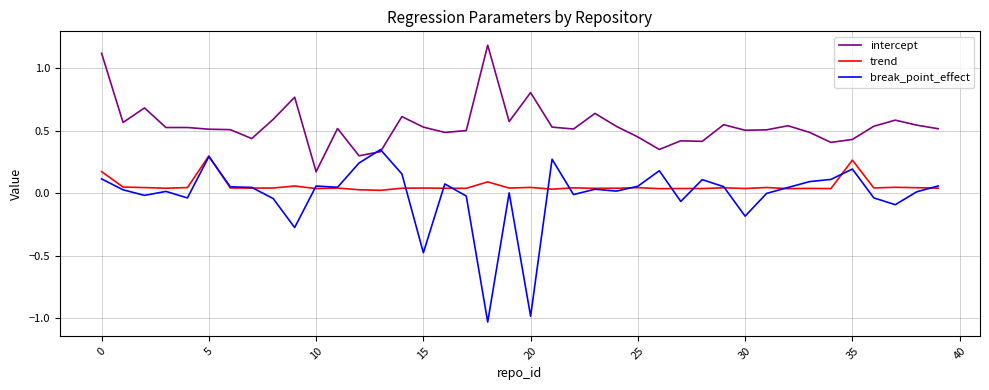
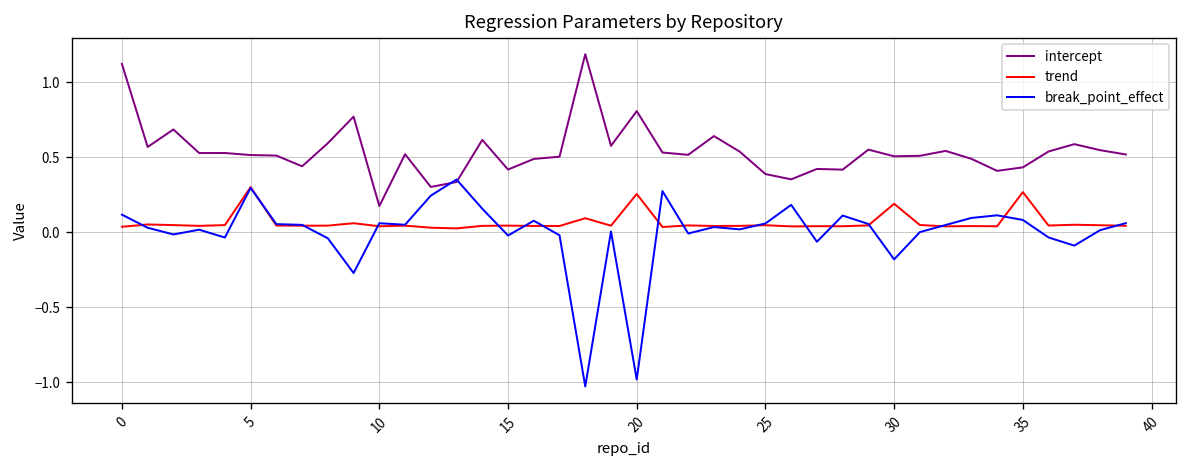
trend, 0: 0.17 -> 0.04
intercept, 15: 0.53 -> 0.42
break_point_effect, 15: -0.47 -> -0.02
trend, 20: 0.05 -> 0.25
intercept, 25: 0.45 -> 0.39
trend, 30: 0.04 -> 0.19
break_point_effect, 35: 0.20 -> 0.08
